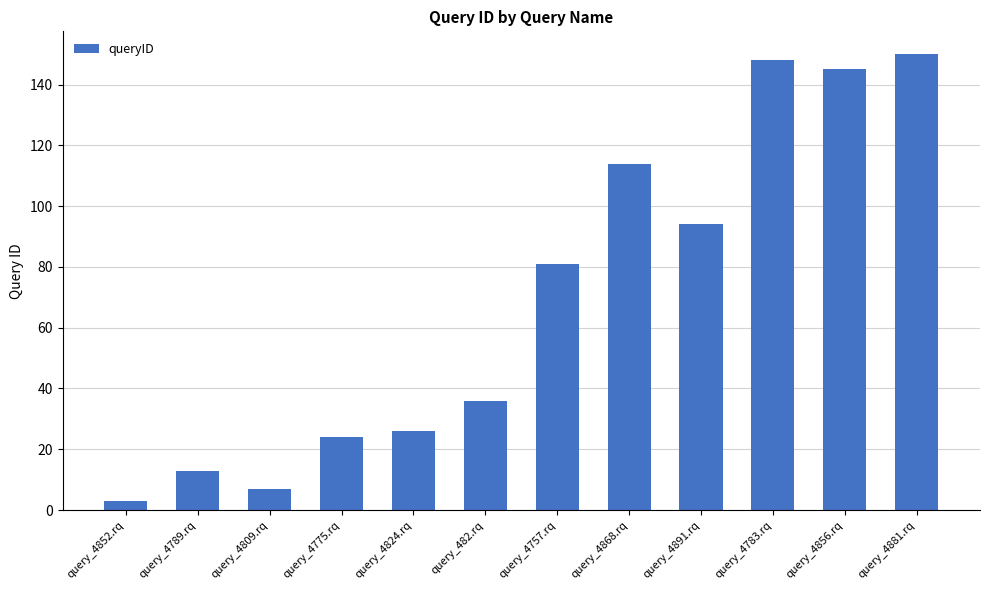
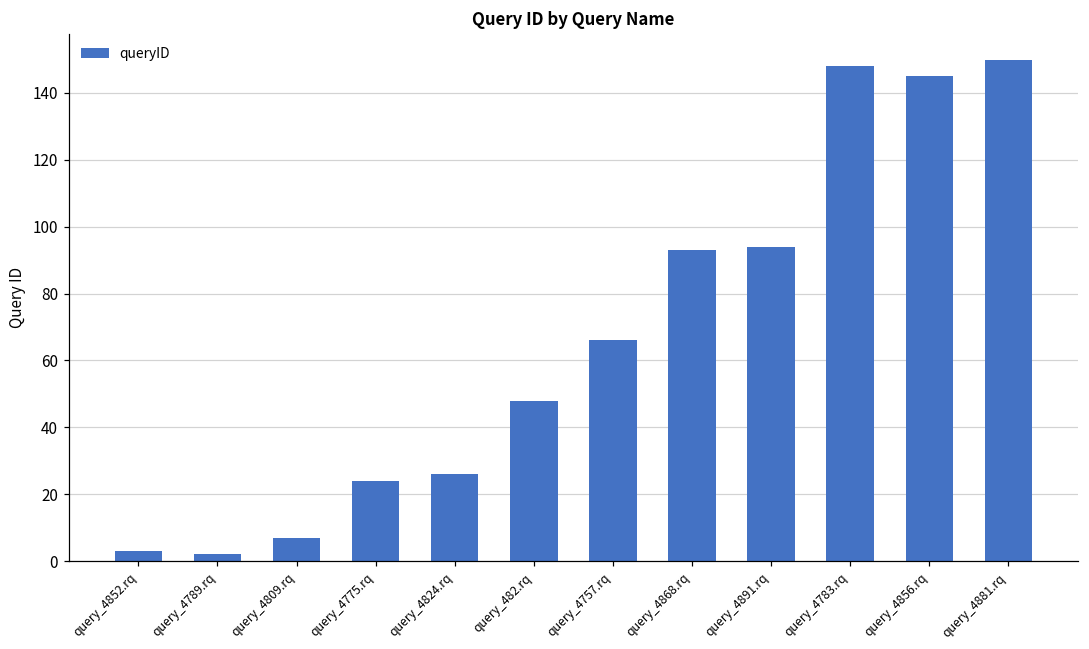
query_4789.rq: 13 -> 2
query_482.rq: 36 -> 48
query_4757.rq: 81 -> 66
query_4868.rq: 114 -> 93
